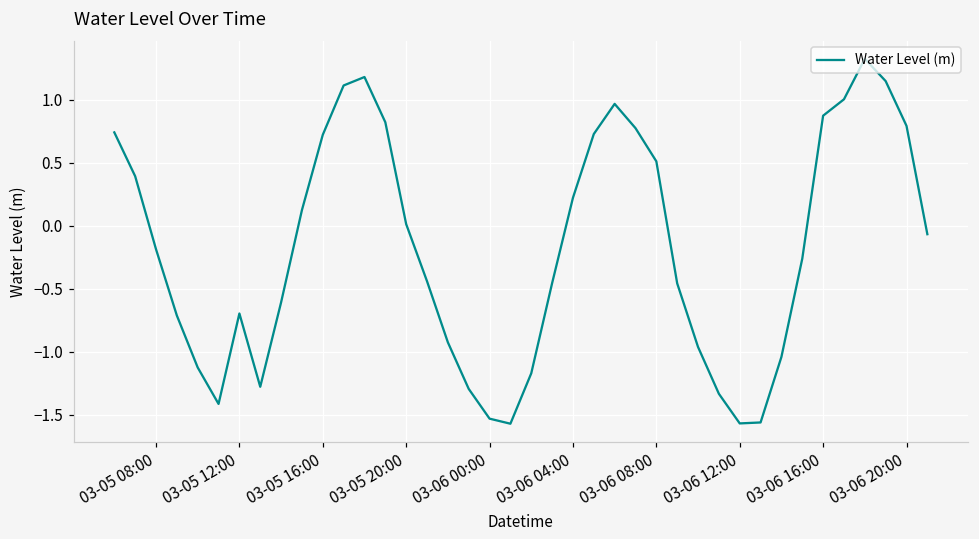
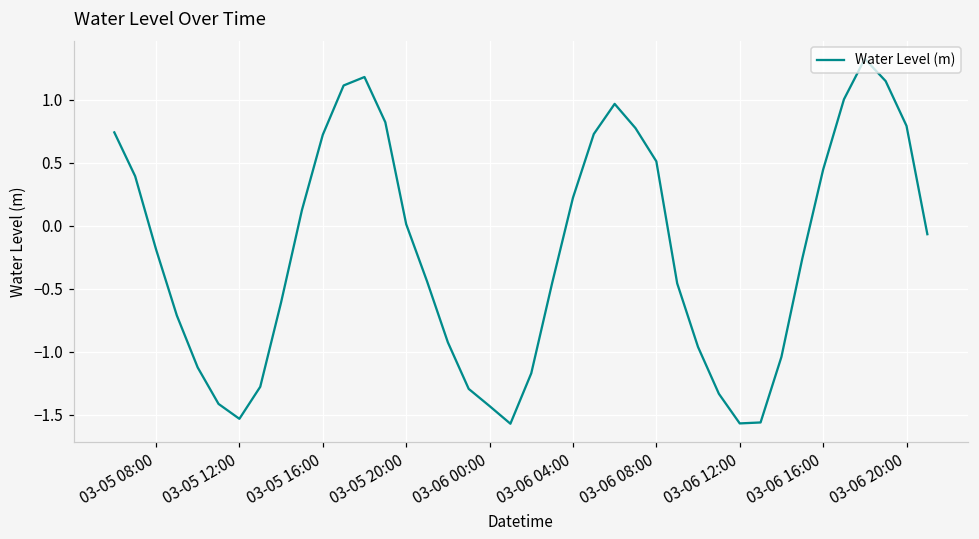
03-05 12:00: -0.70 -> -1.53
03-06 00:00: -1.53 -> -1.43
03-06 16:00: 0.87 -> 0.44
